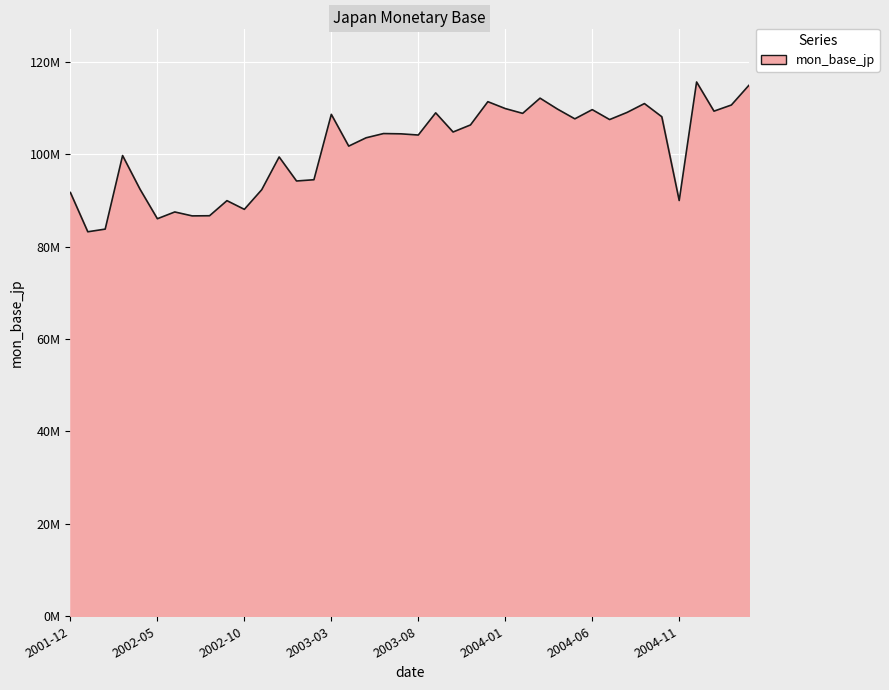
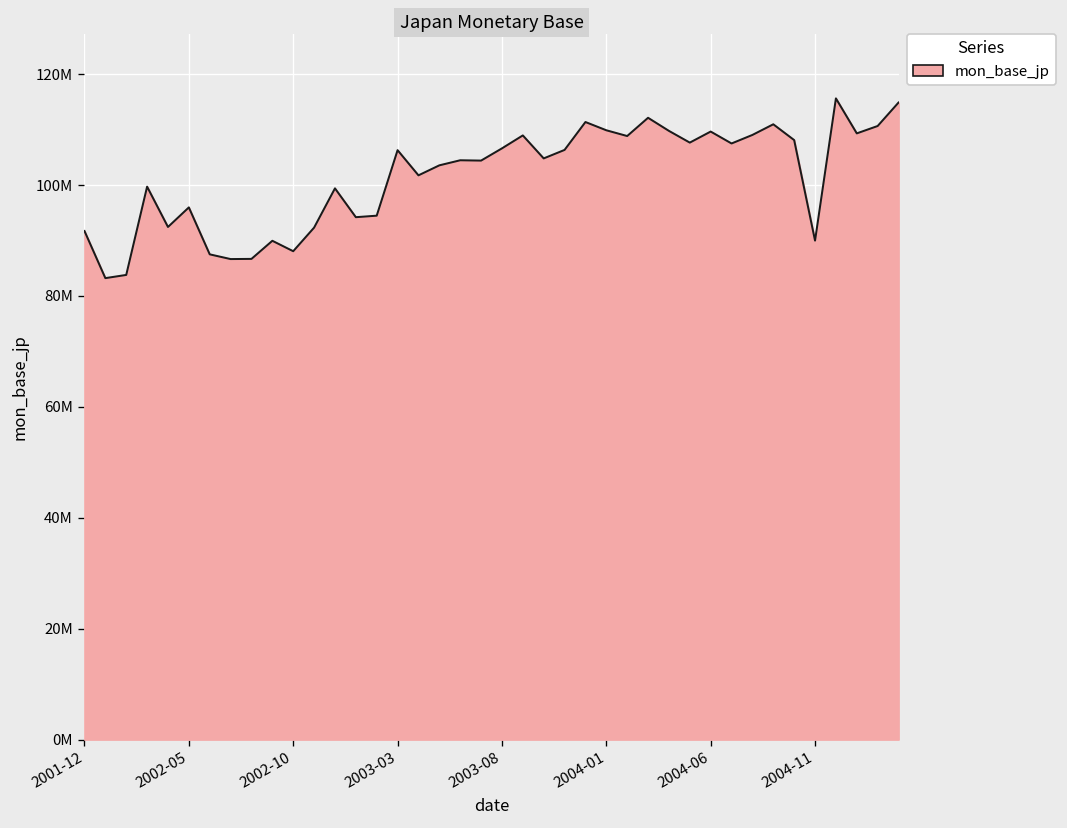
2002-05: 86000000 -> 96000000
2003-03: 109000000 -> 106000000
2003-08: 104000000 -> 107000000
